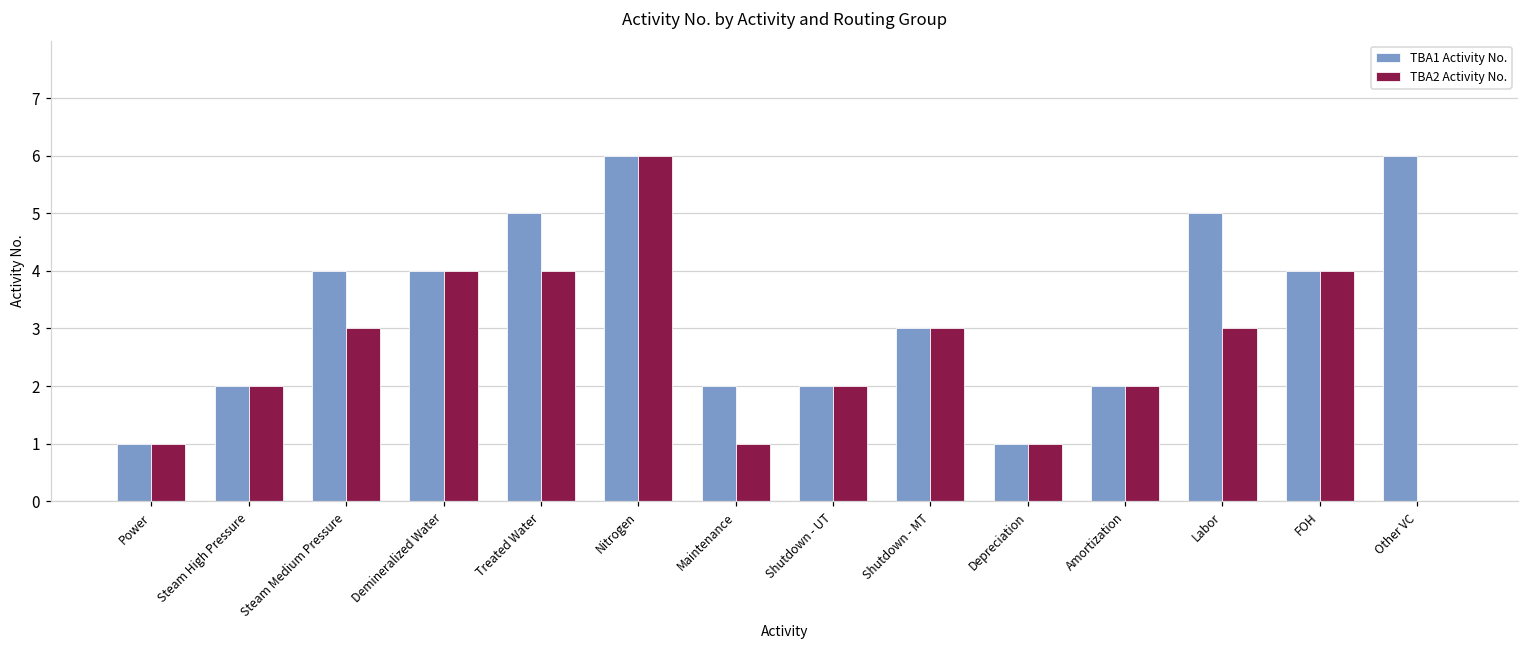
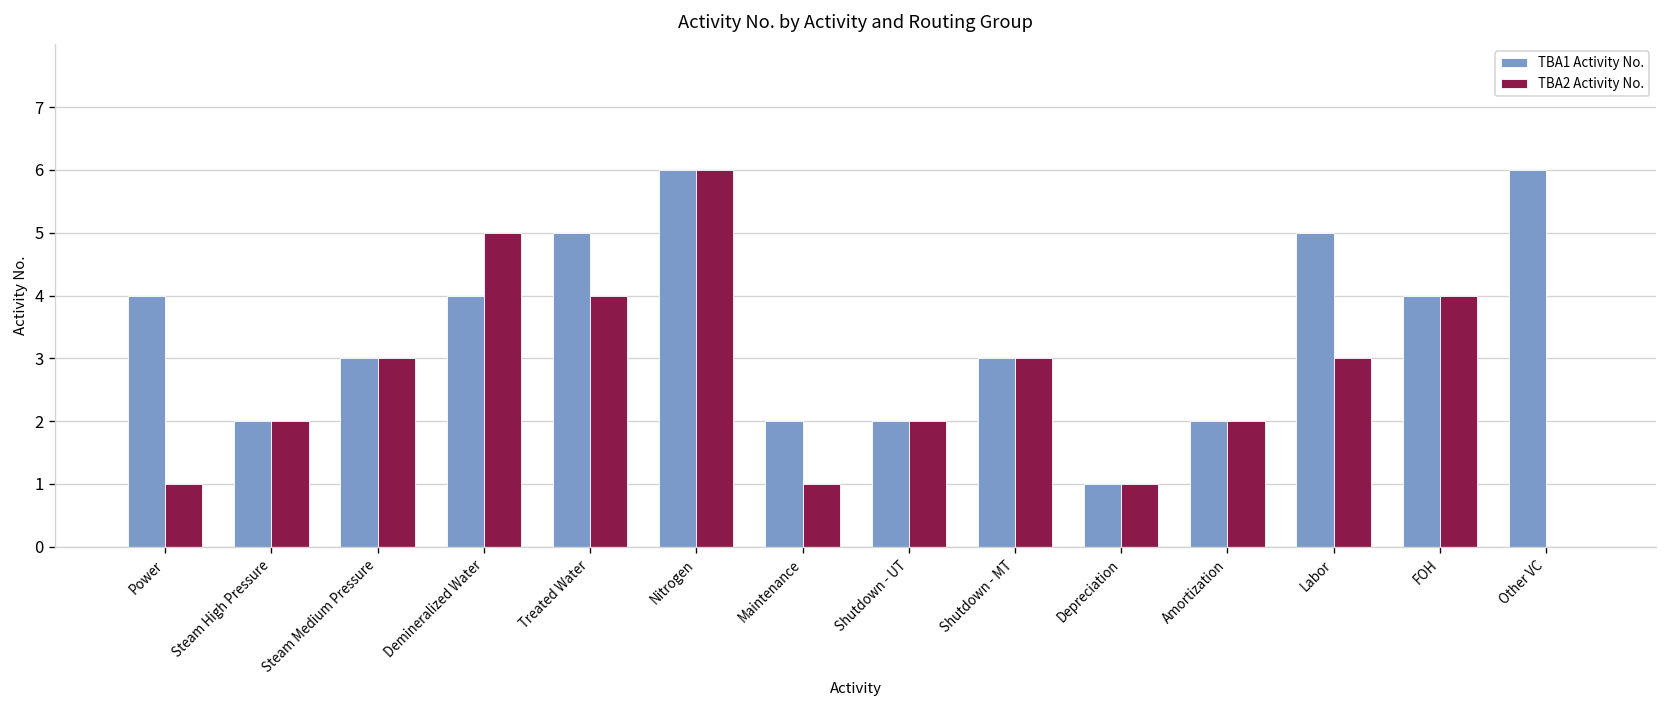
TBA1 Activity No., Power: 1 -> 4
TBA1 Activity No., Steam Medium Pressure: 4 -> 3
TBA2 Activity No., Demineralized Water: 4 -> 5
